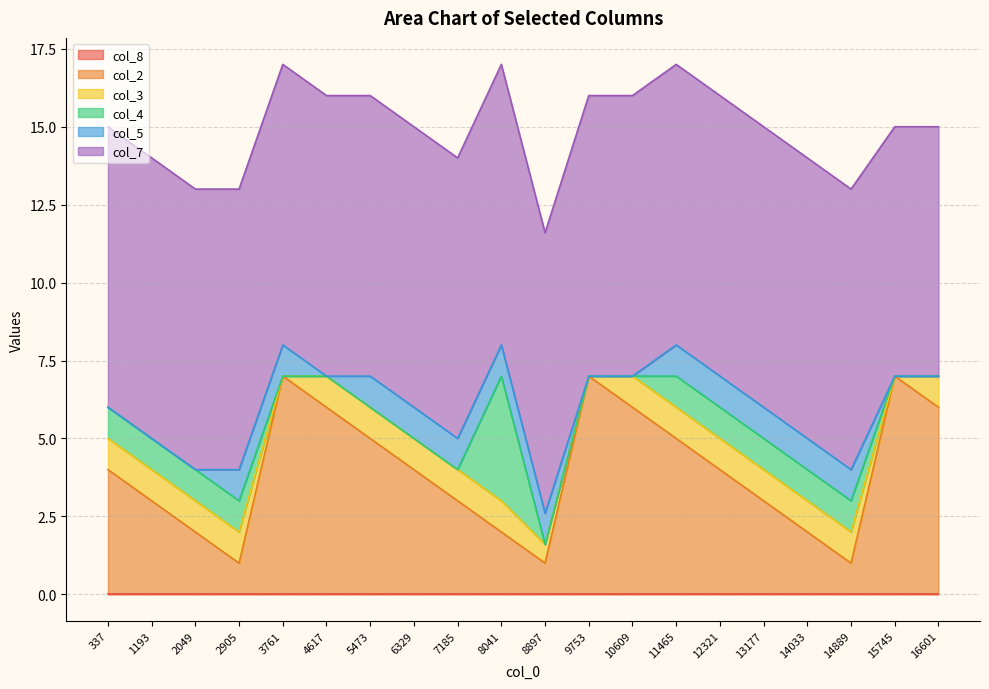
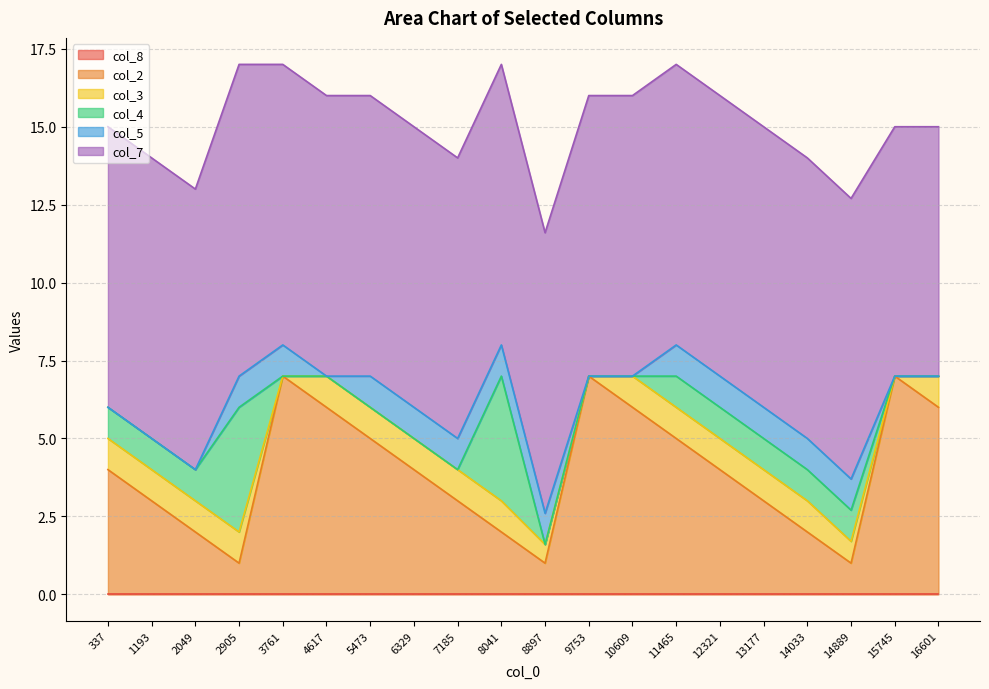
col_4, 2905: 1 -> 4
col_7, 2905: 9 -> 10
col_3, 14889: 1.0 -> 0.7
